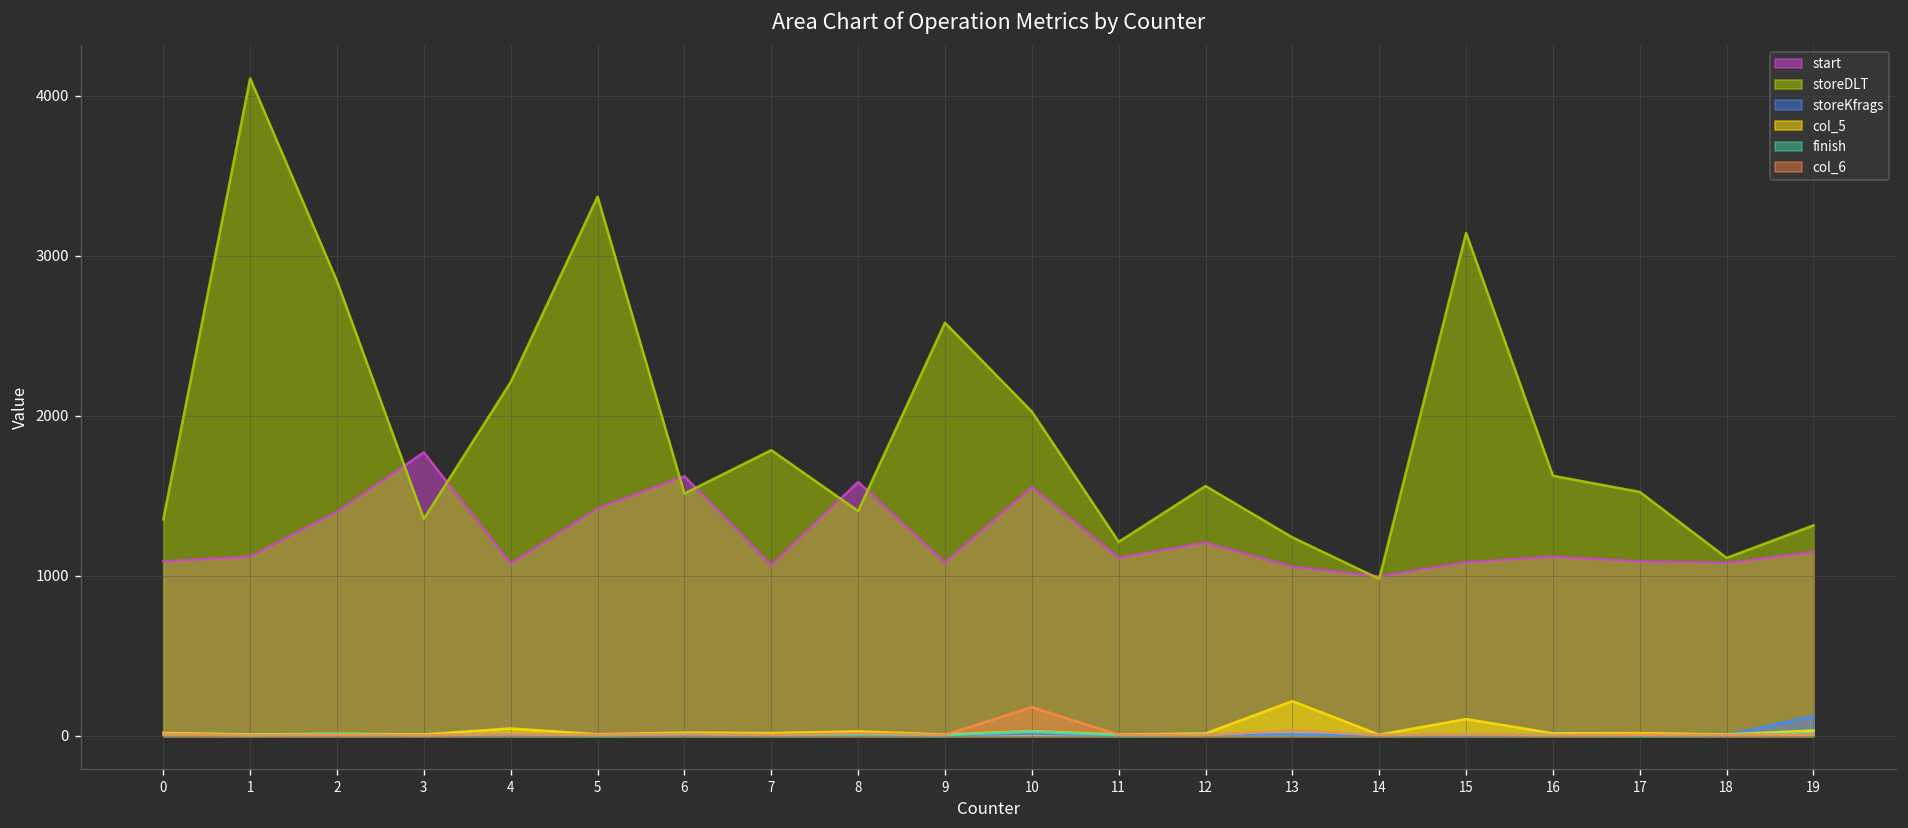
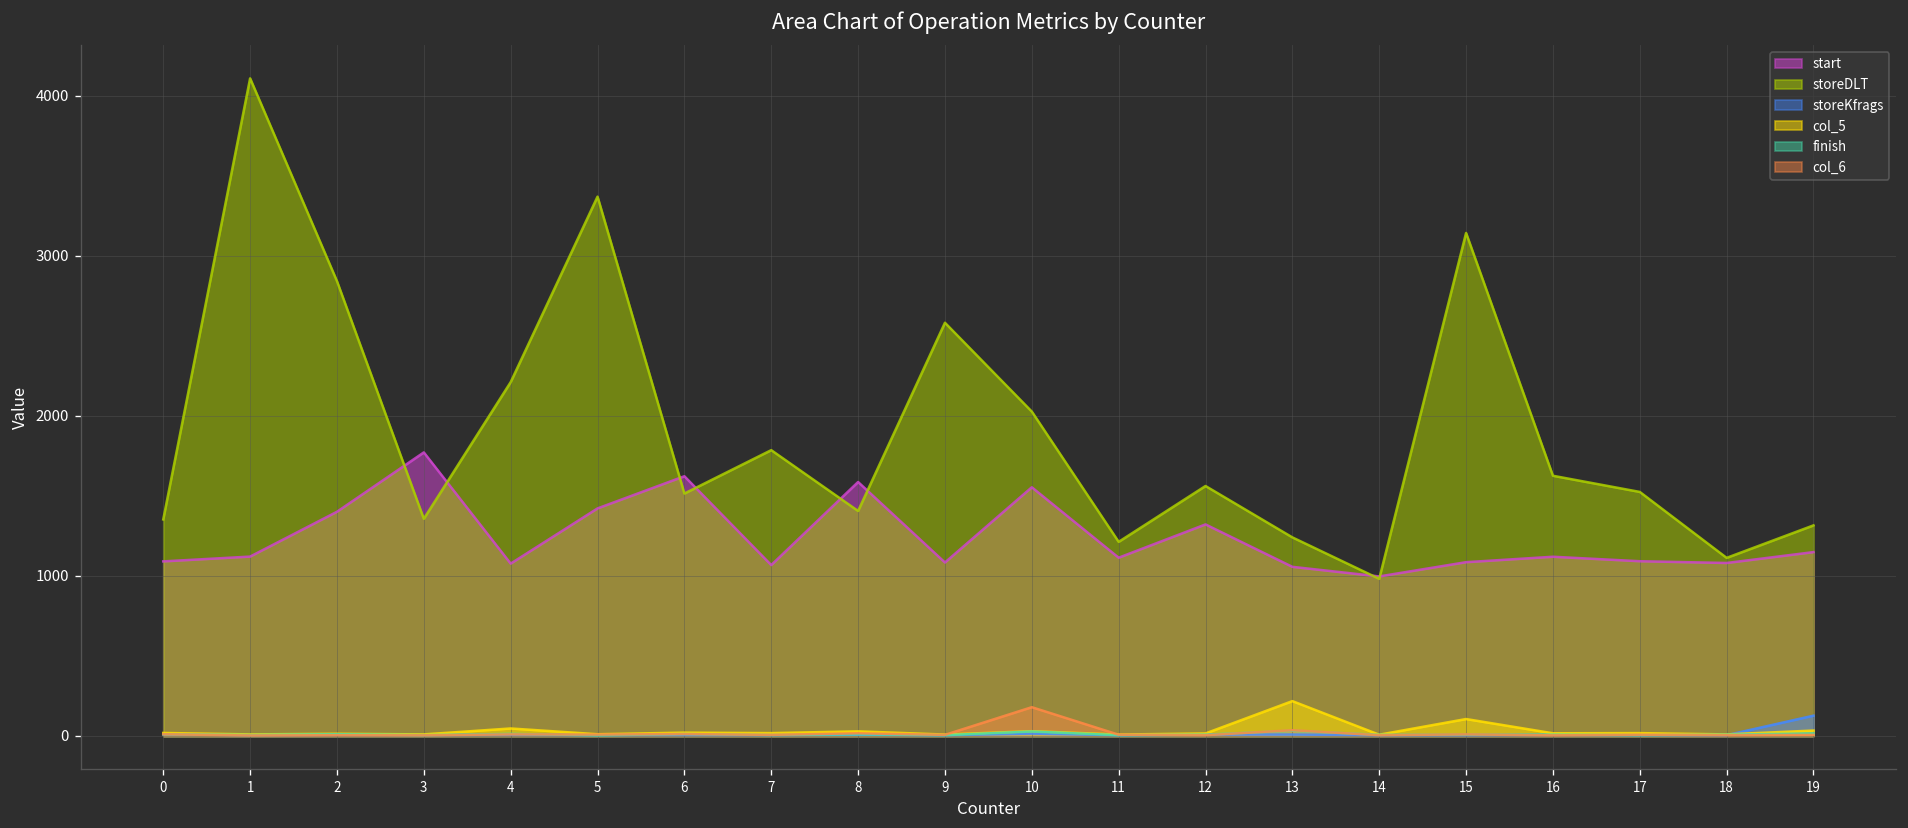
start, 12: 1210 -> 1320
